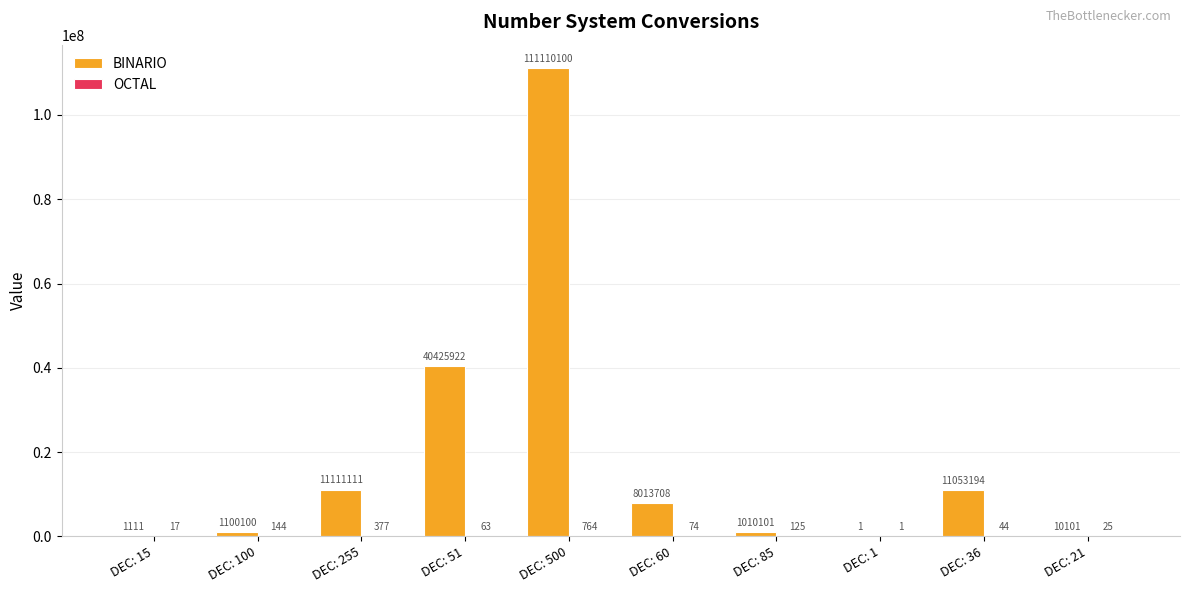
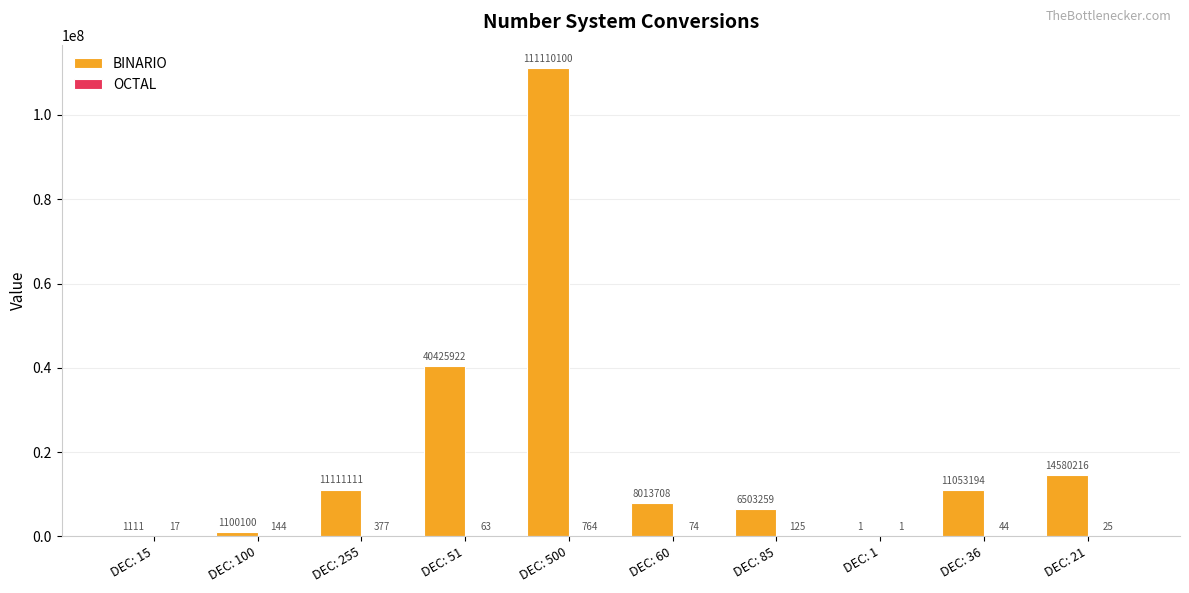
BINARIO, DEC: 85: 1010101 -> 6503259
BINARIO, DEC: 21: 10101 -> 14580216
